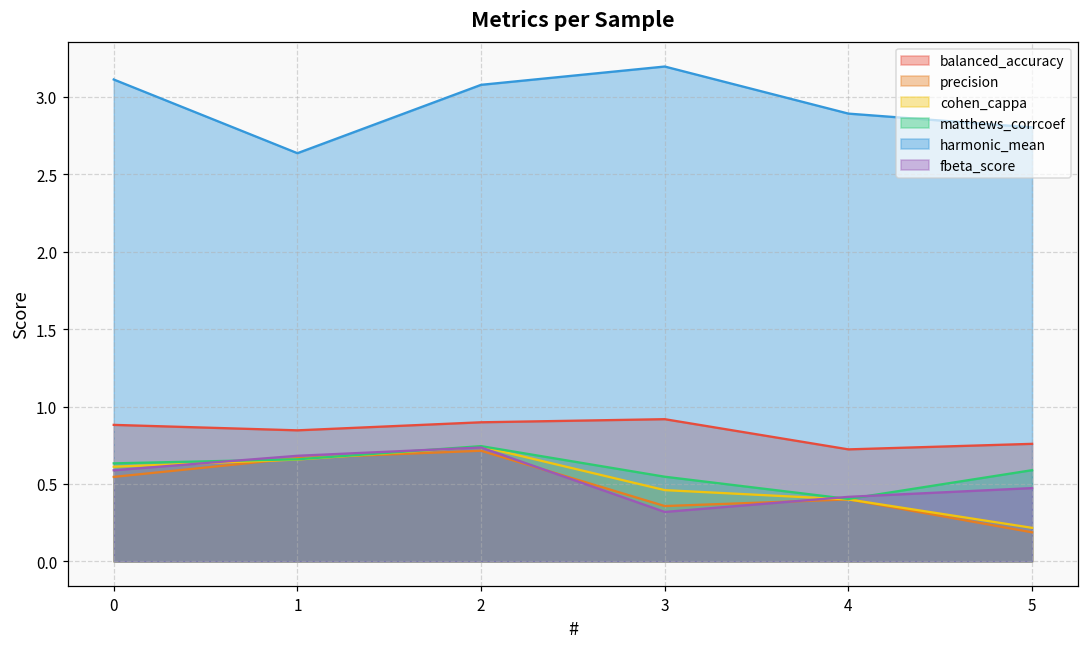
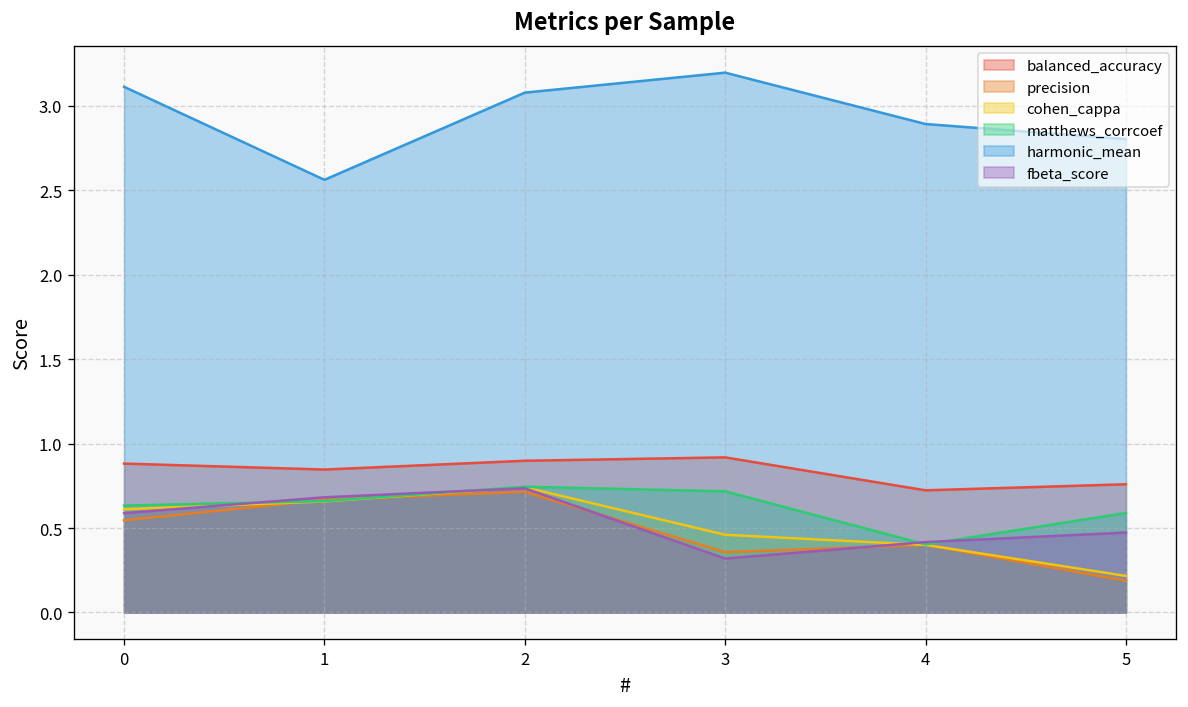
harmonic_mean, 1: 2.64 -> 2.56
matthews_corrcoef, 3: 0.55 -> 0.72
